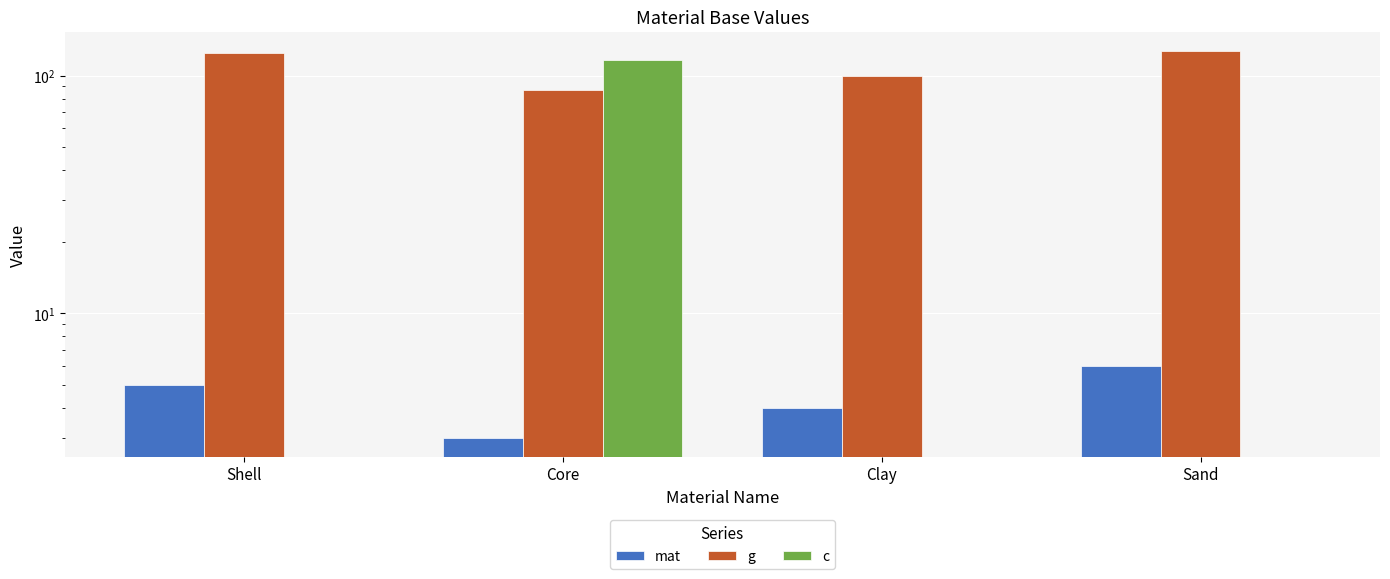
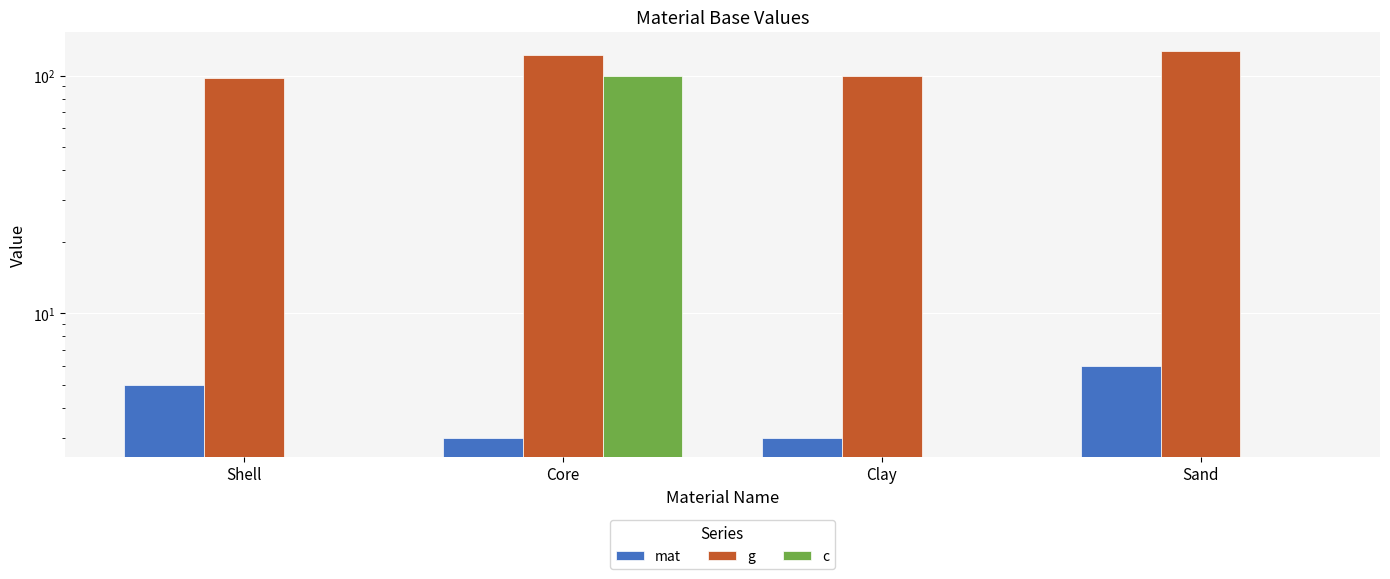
g, Shell: 130 -> 98
g, Core: 87 -> 120
c, Core: 120 -> 100
mat, Clay: 4 -> 3
